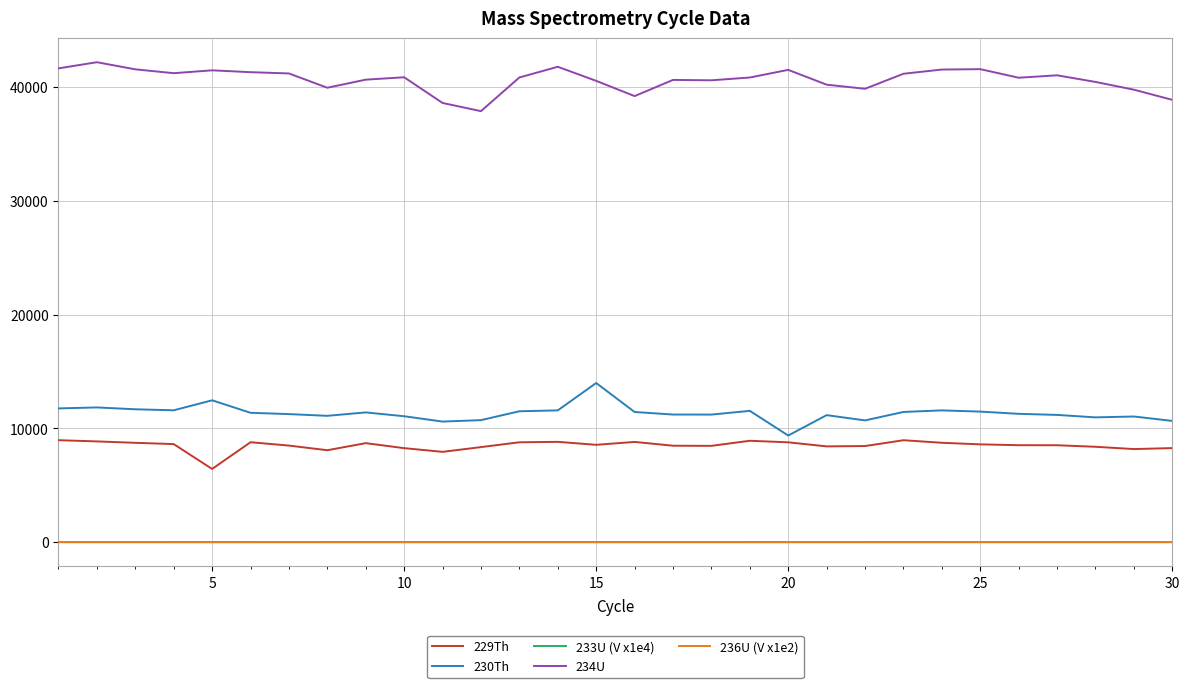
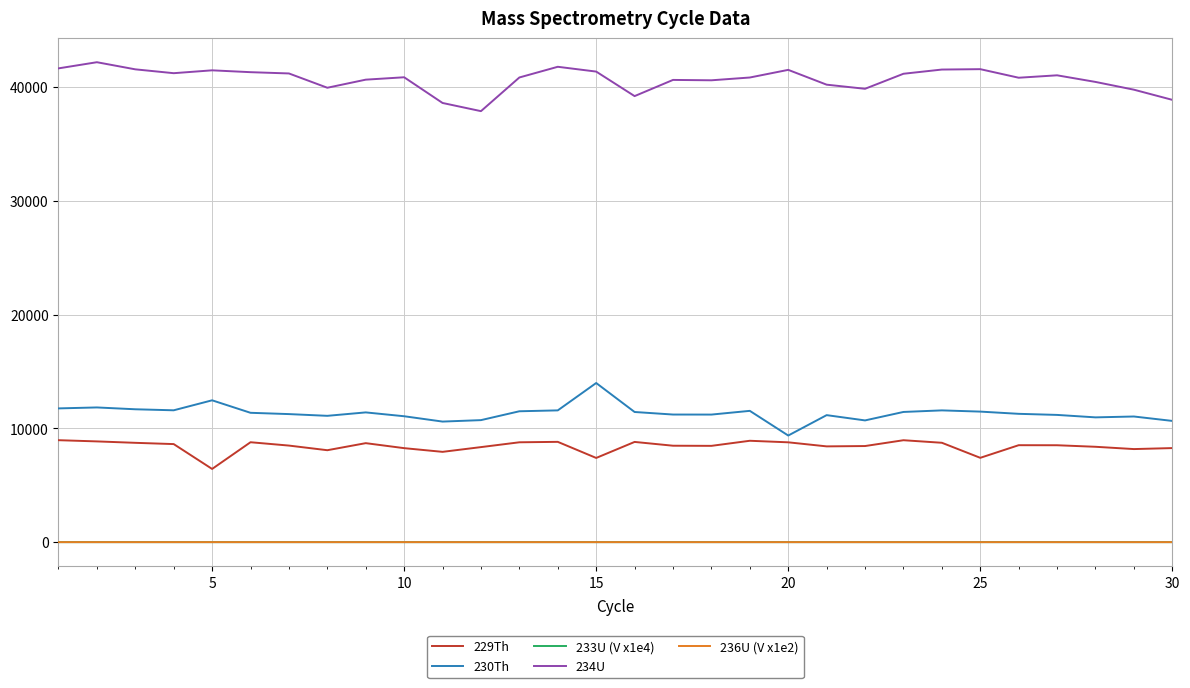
229Th, 15: 8600 -> 7400
234U, 15: 40500 -> 41300
229Th, 25: 8600 -> 7400
